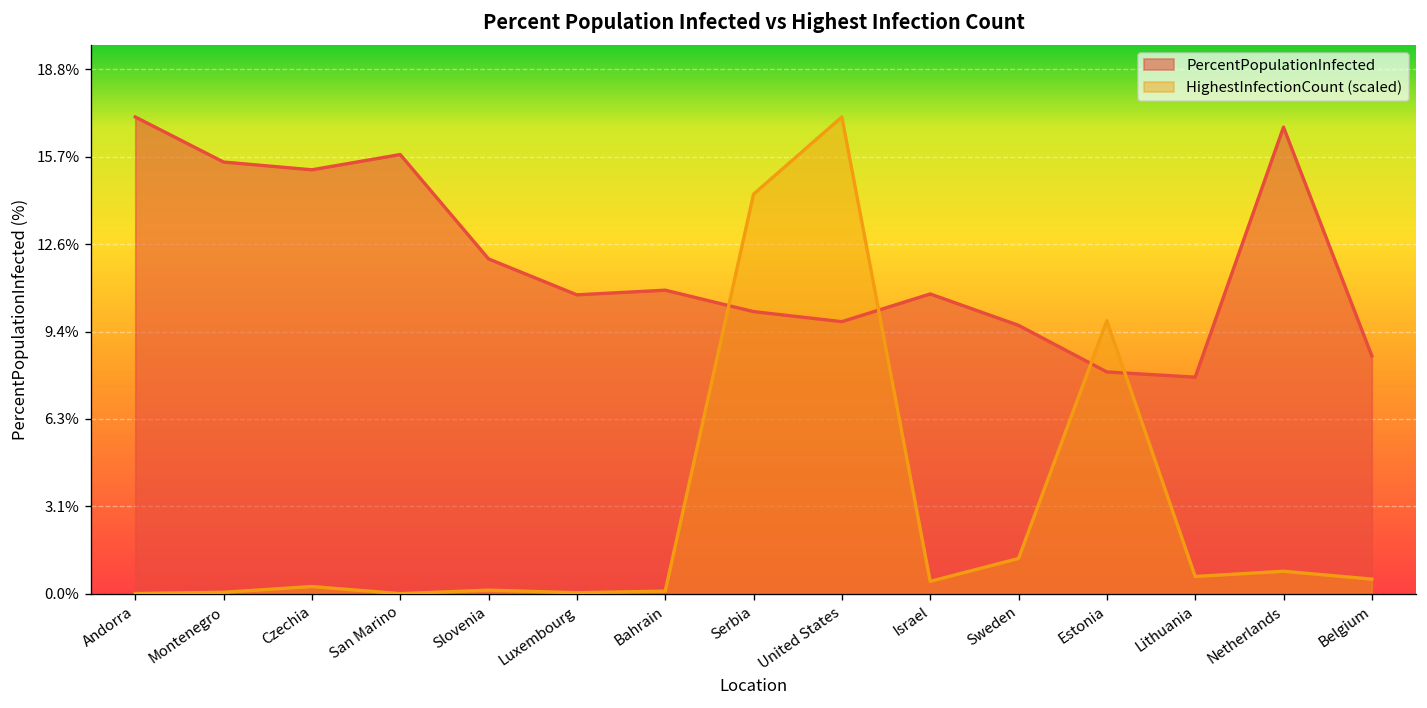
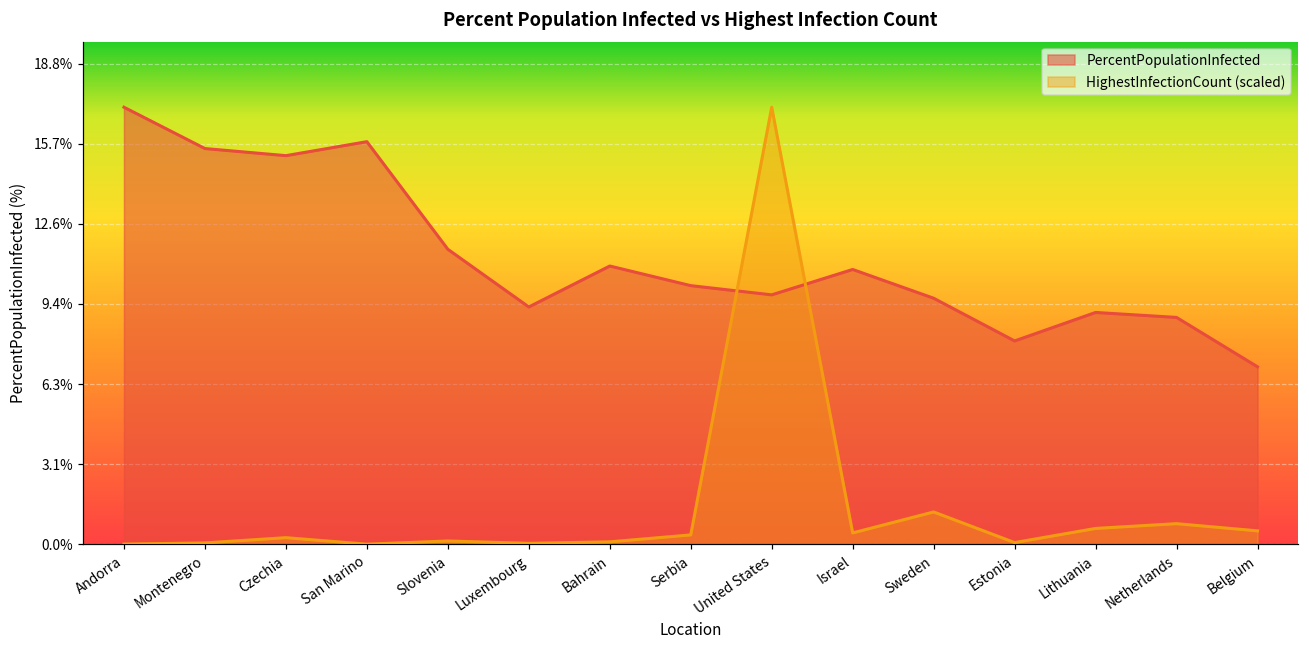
PercentPopulationInfected, Slovenia: 12.0% -> 11.6%
PercentPopulationInfected, Luxembourg: 10.7% -> 9.3%
HighestInfectionCount (scaled), Serbia: 14.4% -> 0.4%
HighestInfectionCount (scaled), Estonia: 9.8% -> 0.1%
PercentPopulationInfected, Lithuania: 7.8% -> 9.1%
PercentPopulationInfected, Netherlands: 16.8% -> 8.9%
PercentPopulationInfected, Belgium: 8.5% -> 7.0%
